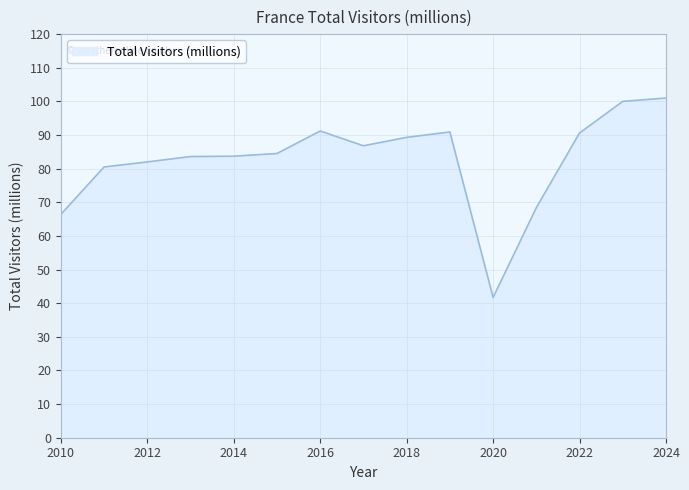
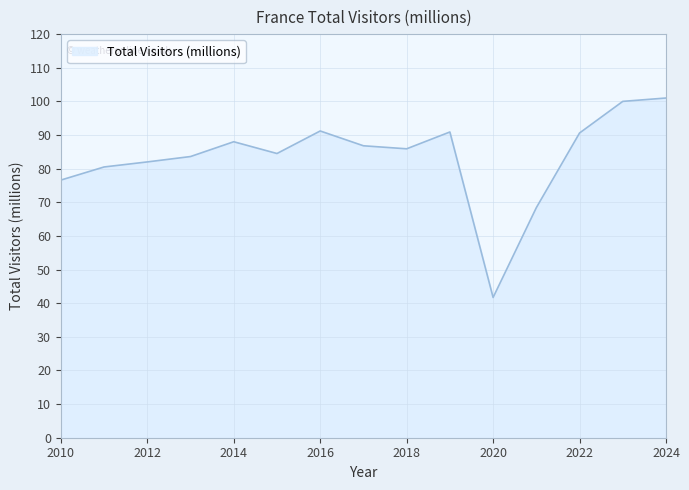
2010: 66 -> 77
2014: 84 -> 88
2018: 89 -> 86
